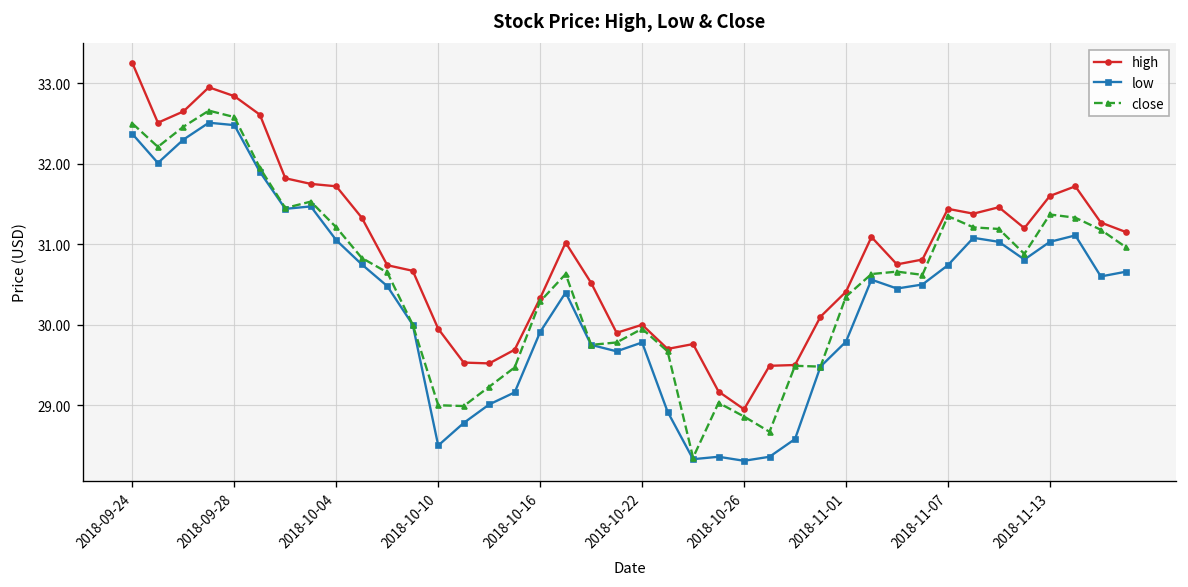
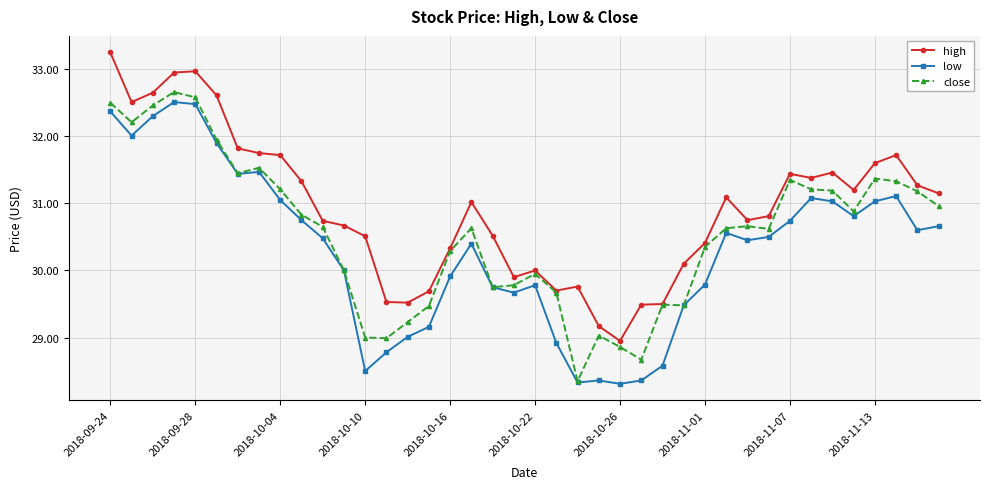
high, 2018-09-28: 32.8 -> 33.0
high, 2018-10-10: 30.0 -> 30.5
